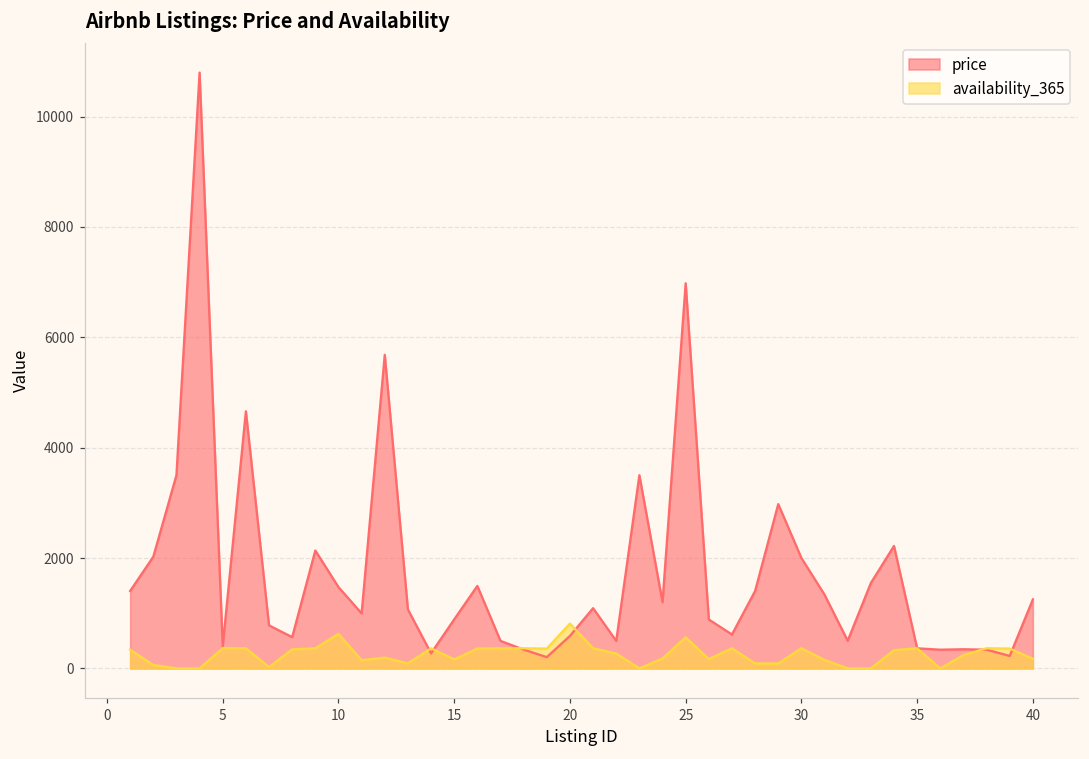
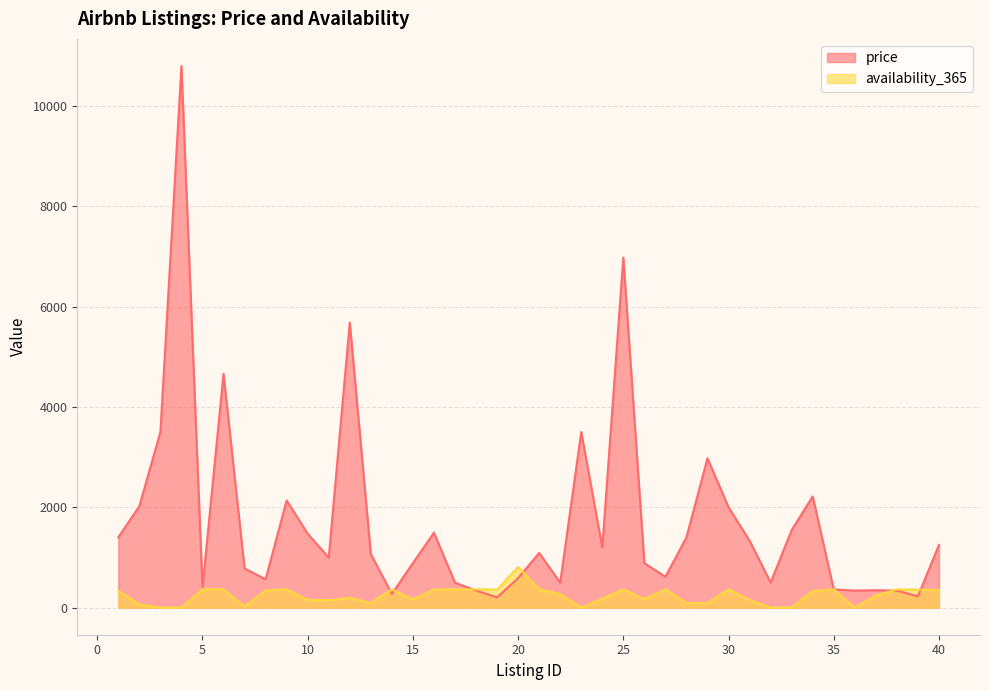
availability_365, 10: 600 -> 200
availability_365, 25: 600 -> 400
availability_365, 40: 200 -> 400
